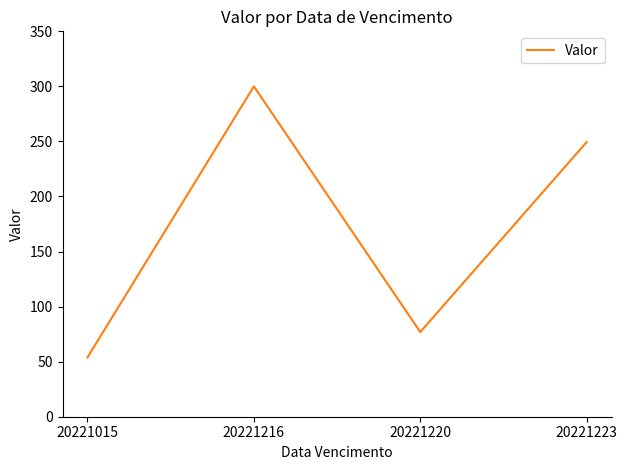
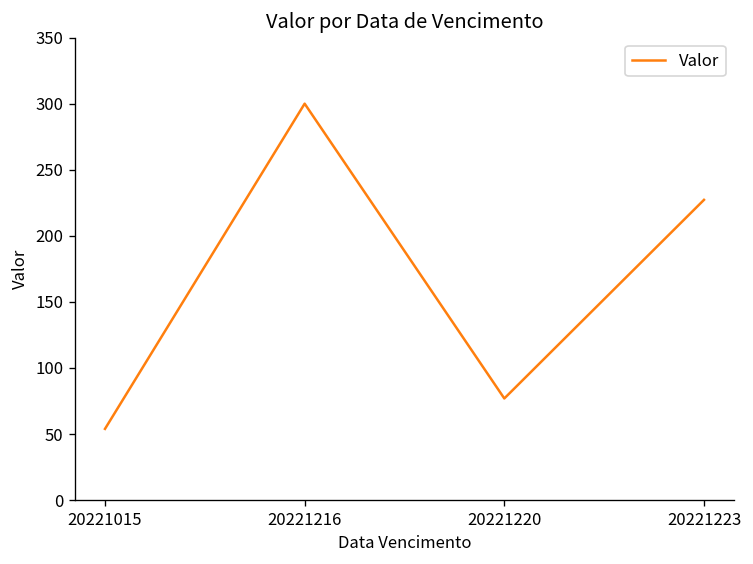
20221223: 249 -> 227
